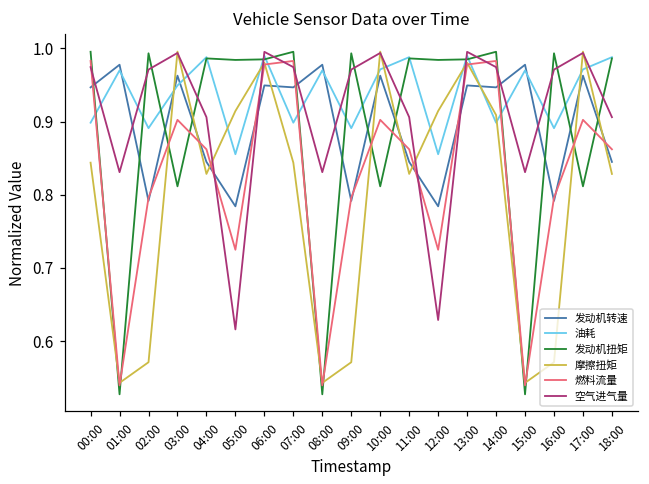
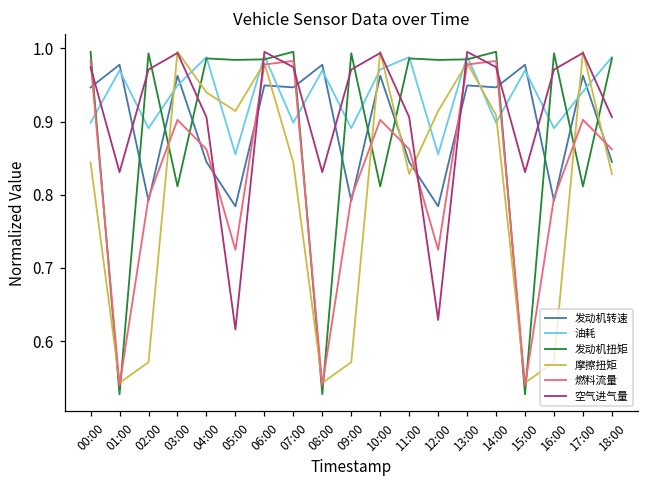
摩擦扭矩, 04:00: 0.83 -> 0.94
油耗, 17:00: 0.97 -> 0.94
